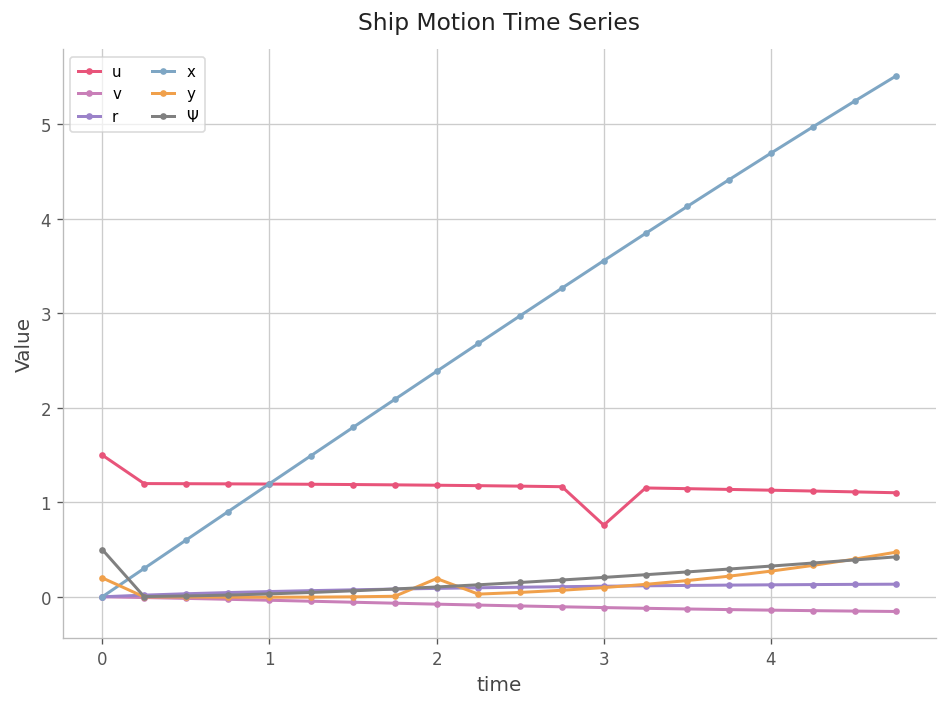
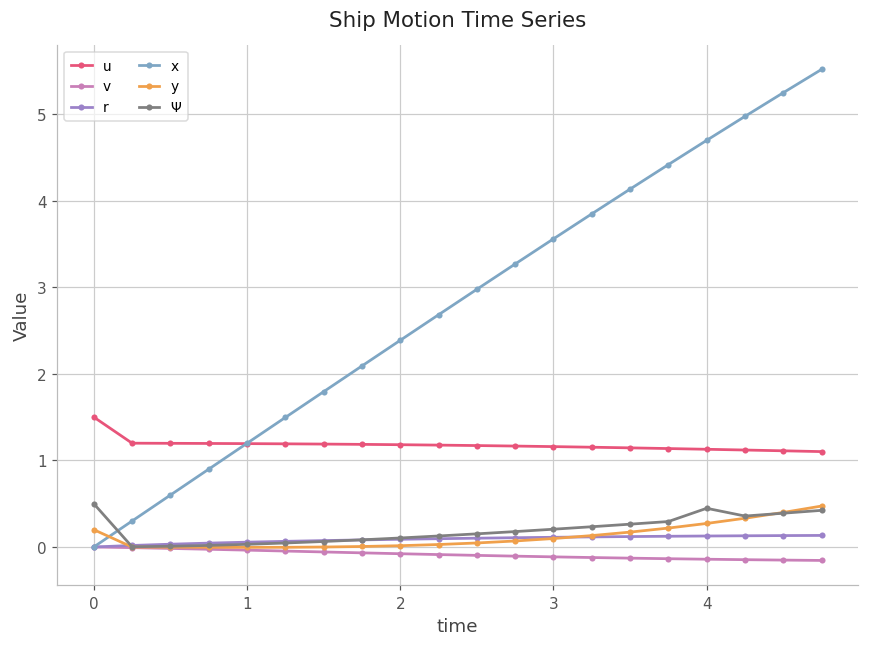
y, 2: 0.2 -> 0.0
u, 3: 0.8 -> 1.2
Ψ, 4: 0.3 -> 0.4
